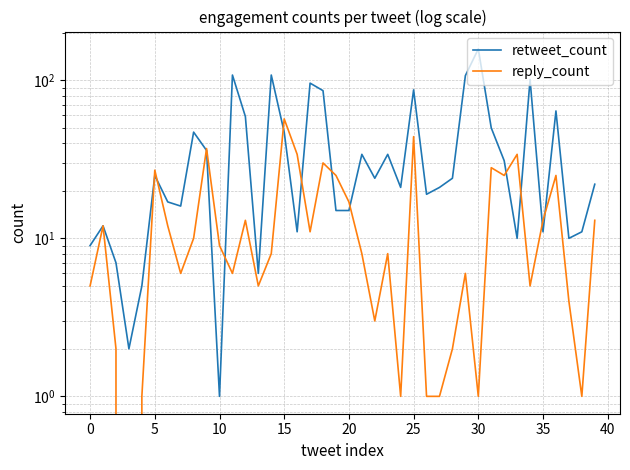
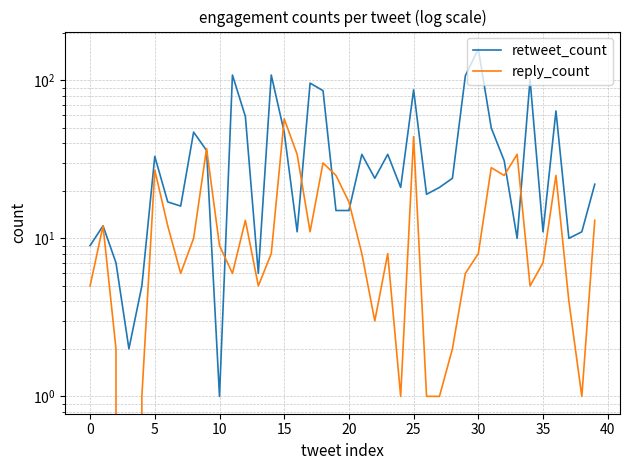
retweet_count, 5: 25 -> 33
reply_count, 30: 1 -> 8
reply_count, 35: 13 -> 7
